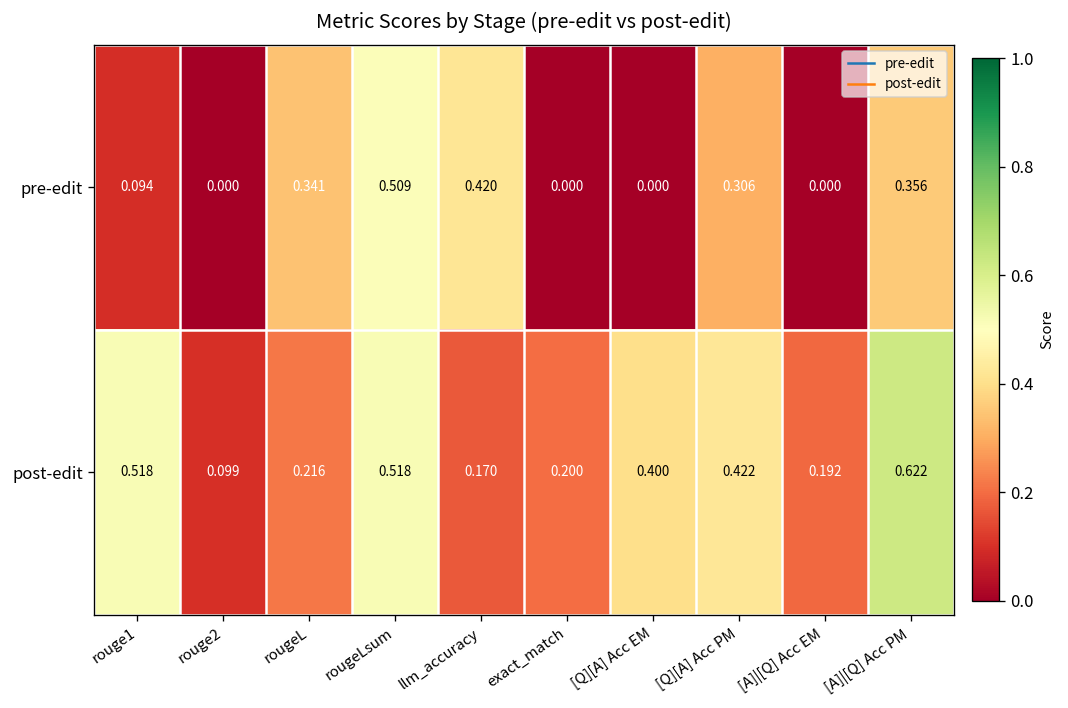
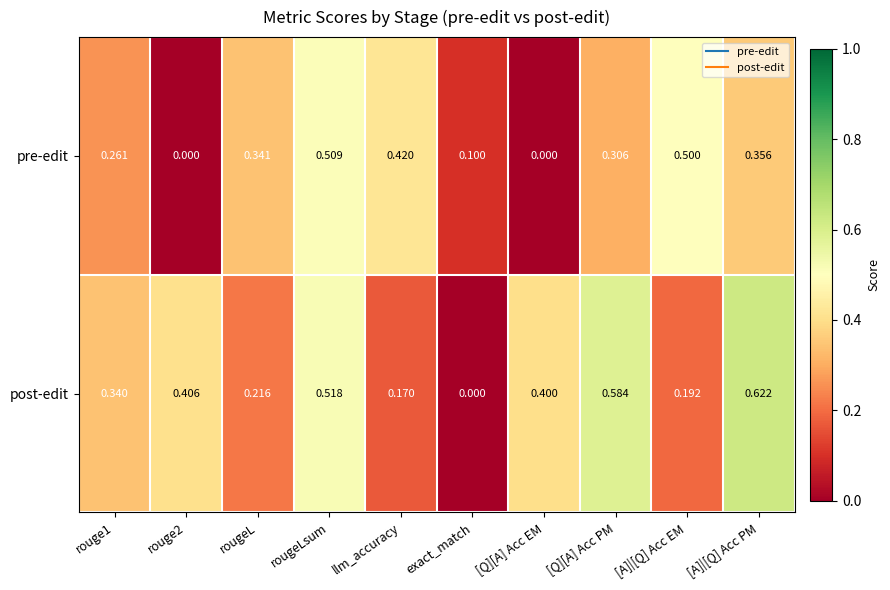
pre-edit, rouge1: 0.094 -> 0.261
pre-edit, exact_match: 0.000 -> 0.100
pre-edit, [A]|[Q] Acc EM: 0.000 -> 0.500
post-edit, rouge1: 0.518 -> 0.340
post-edit, rouge2: 0.099 -> 0.406
post-edit, exact_match: 0.200 -> 0.000
post-edit, [Q][A] Acc PM: 0.422 -> 0.584
